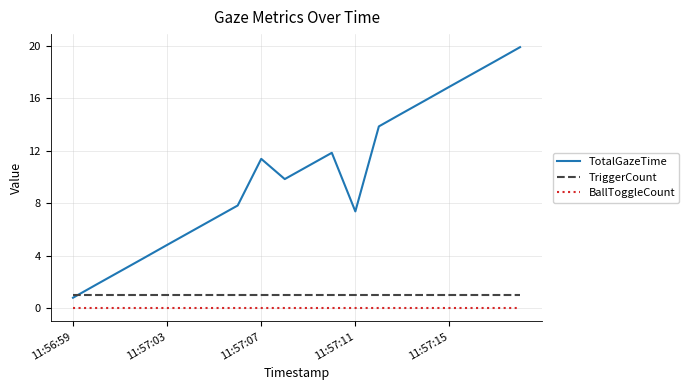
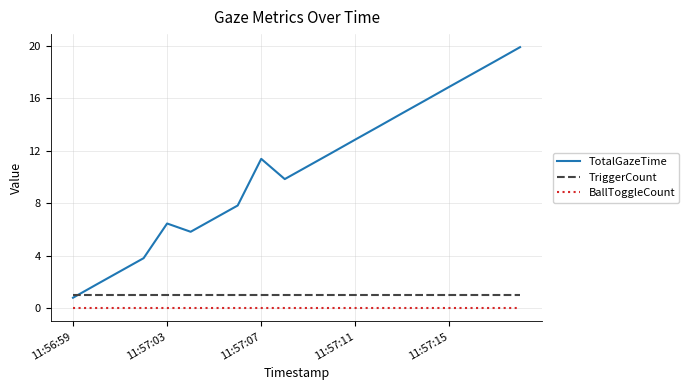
TotalGazeTime, 11:57:03: 4.8 -> 6.5
TotalGazeTime, 11:57:11: 7.4 -> 12.9
